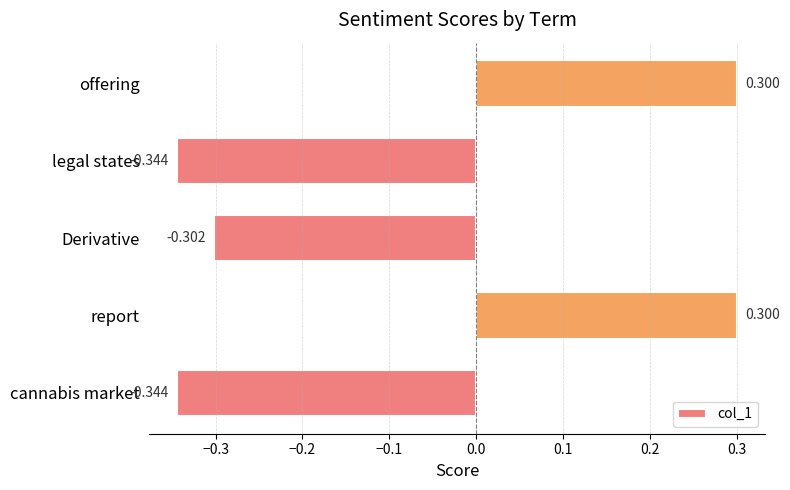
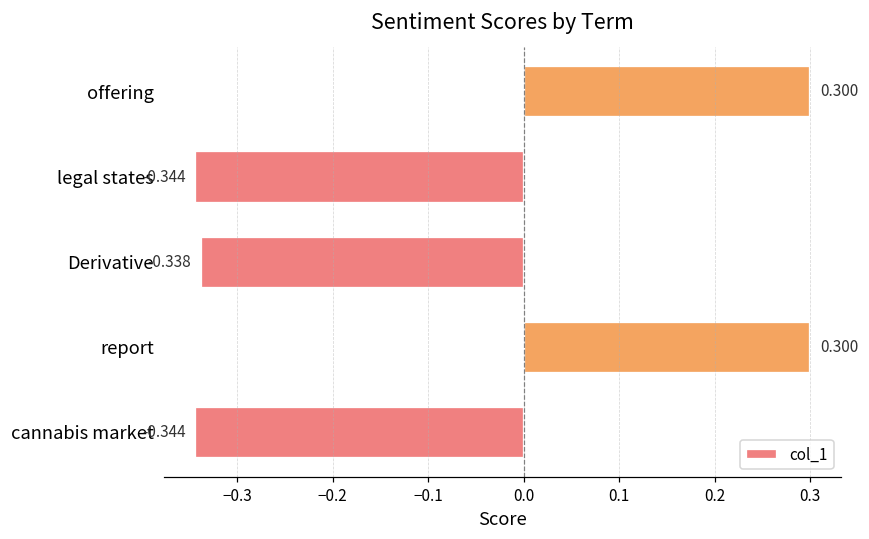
Derivative: -0.302 -> -0.338
